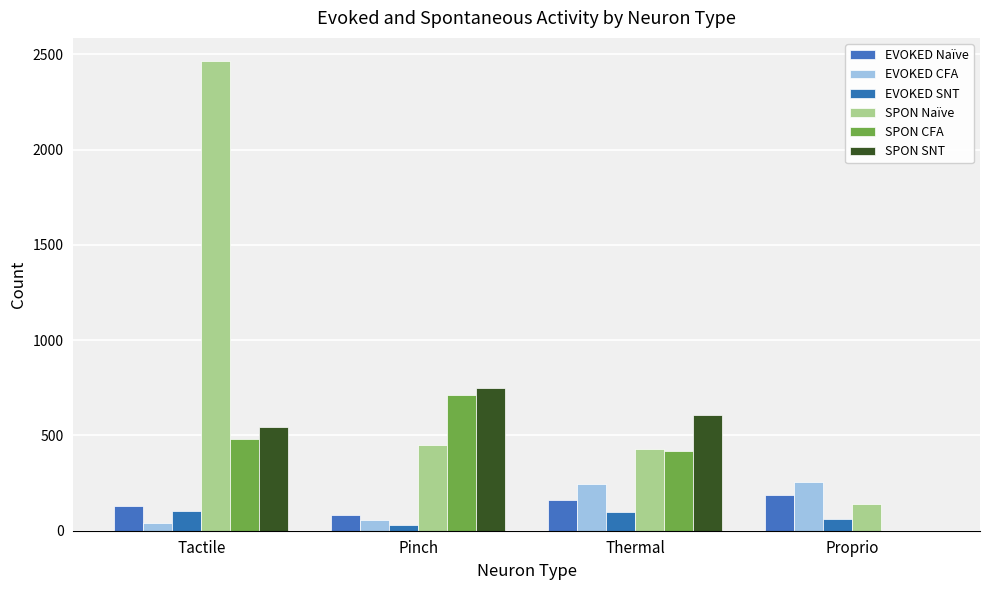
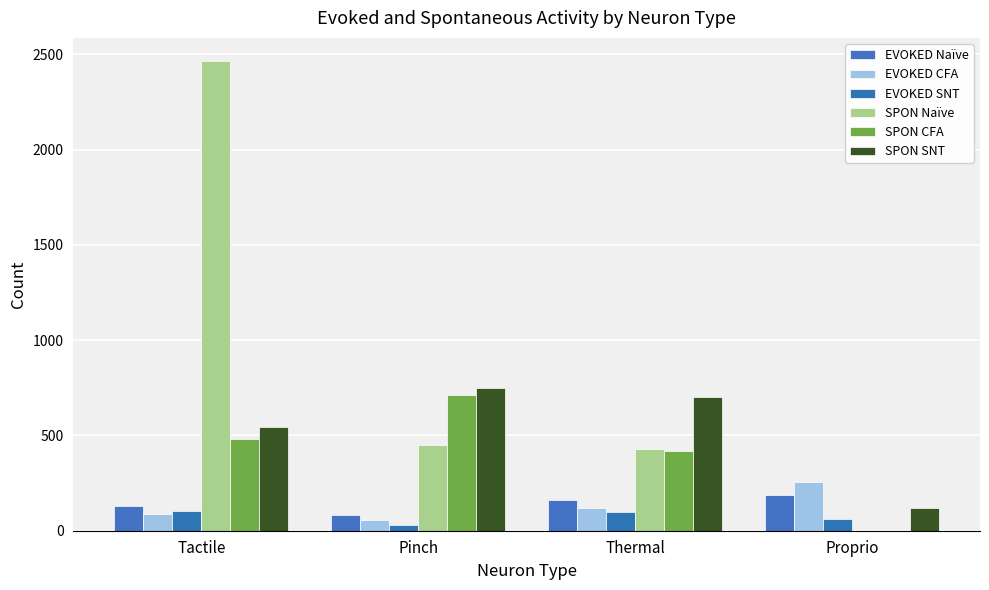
EVOKED CFA, Tactile: 40 -> 90
EVOKED CFA, Thermal: 240 -> 120
SPON SNT, Thermal: 610 -> 700
SPON Naïve, Proprio: 140 -> 0
SPON SNT, Proprio: 0 -> 120
